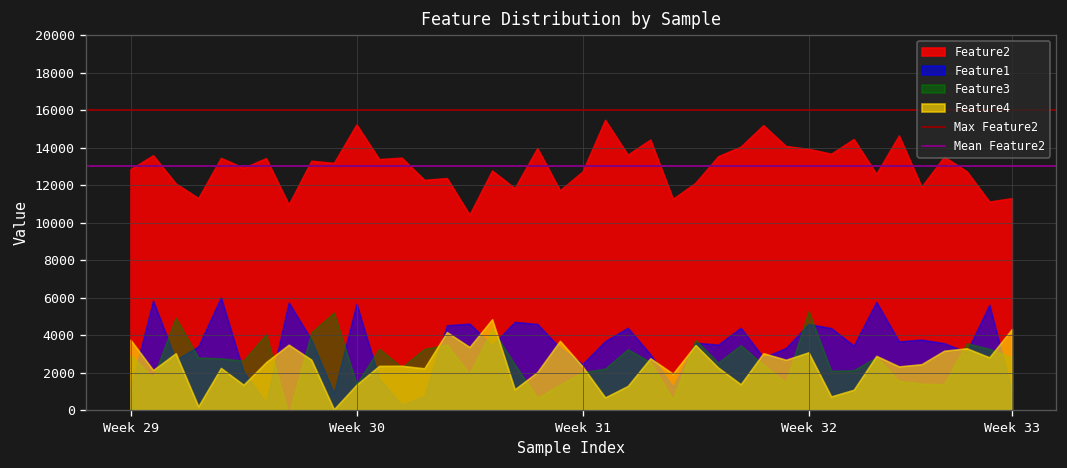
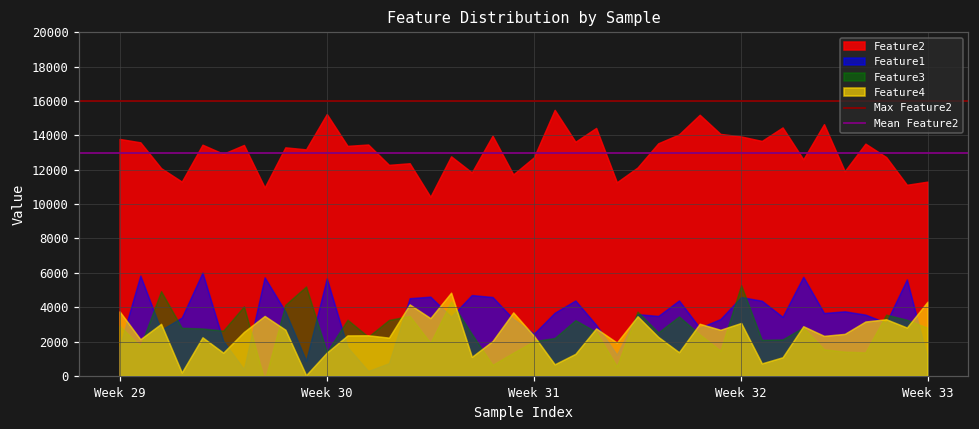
Feature2, Week 29: 12900 -> 13800
Feature1, Week 29: 1100 -> 1700
